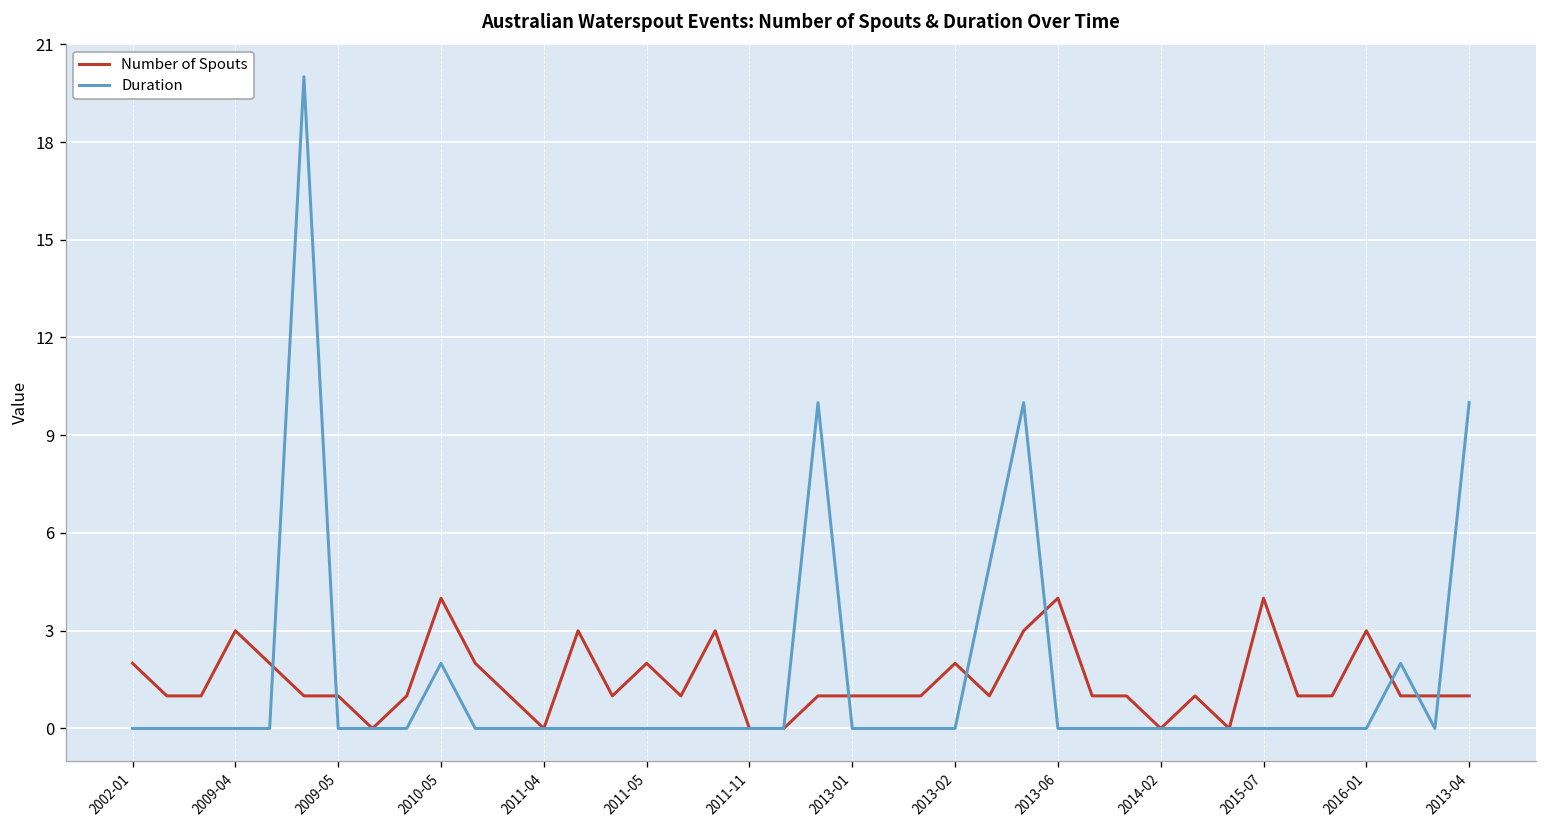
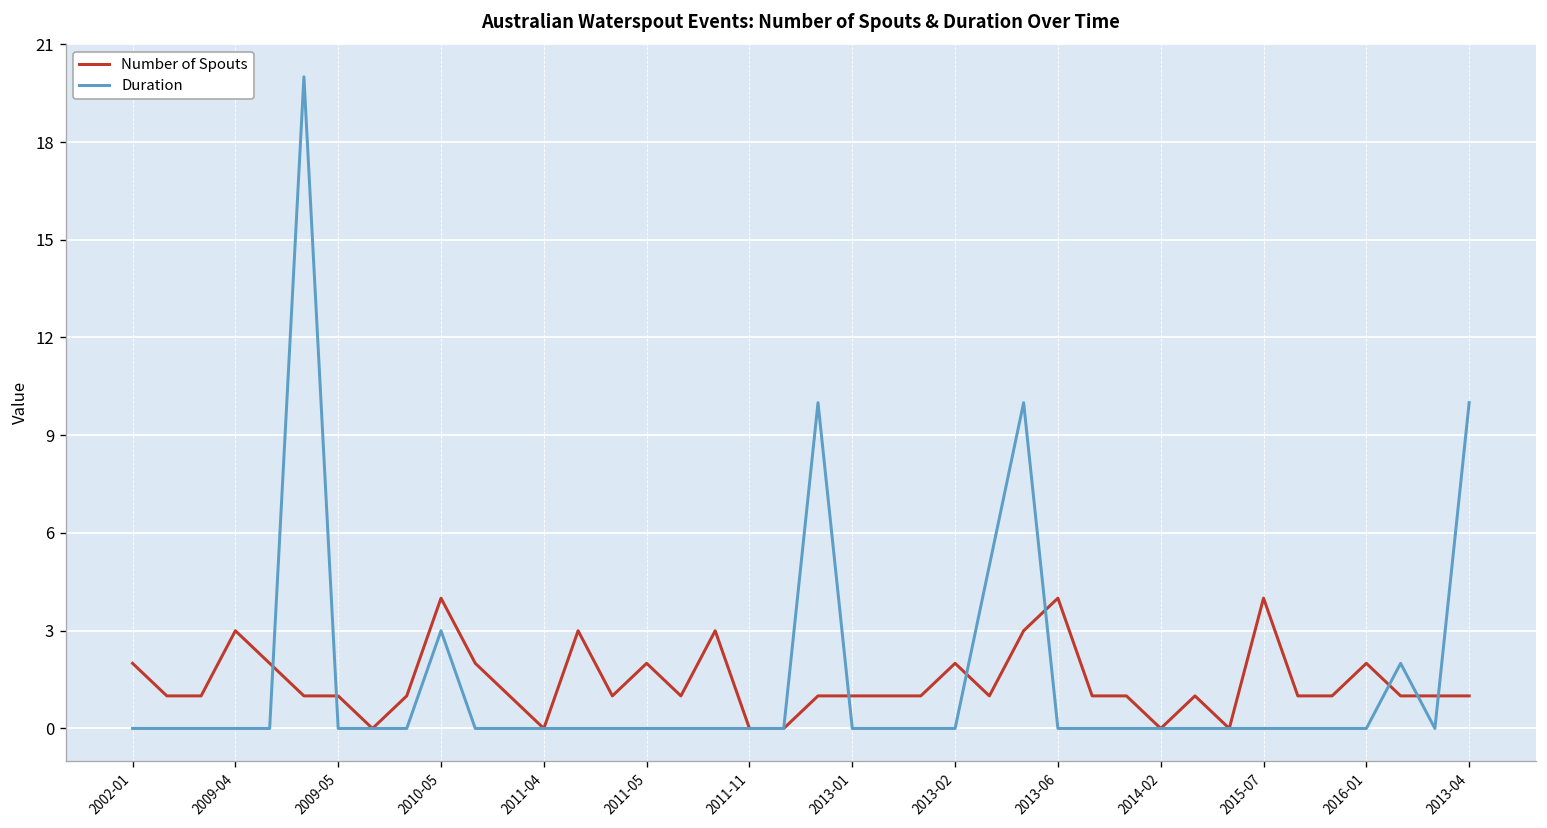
Duration, 2010-05: 2 -> 3
Number of Spouts, 2016-01: 3 -> 2
